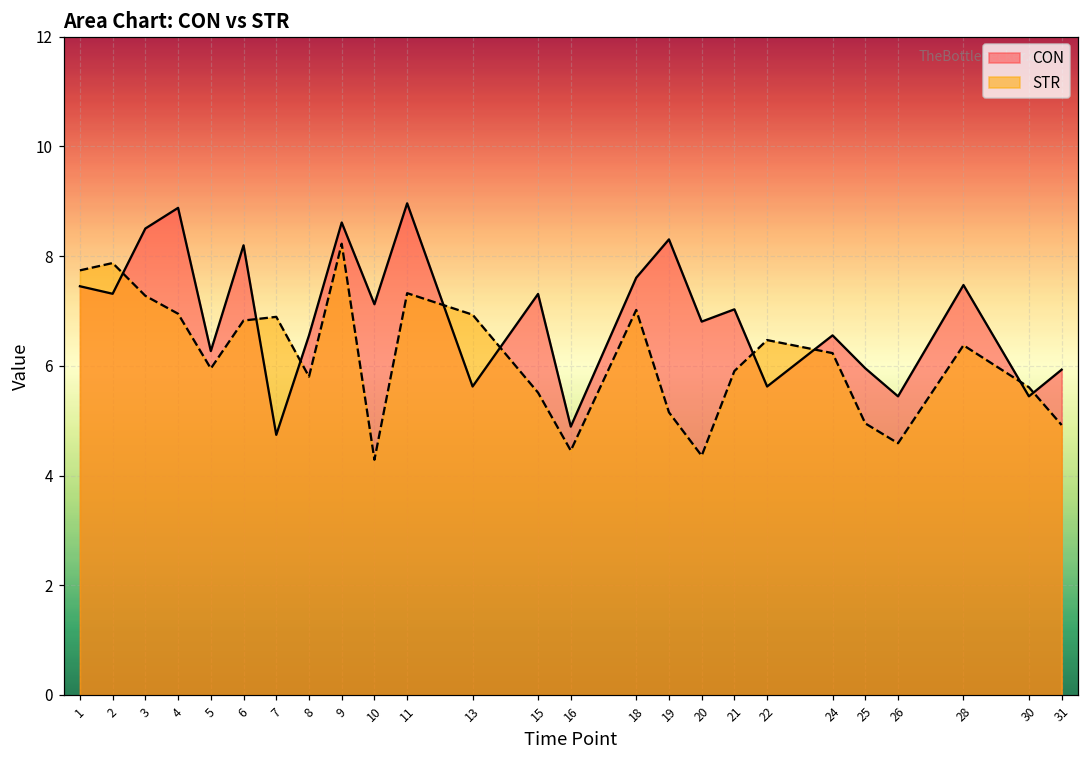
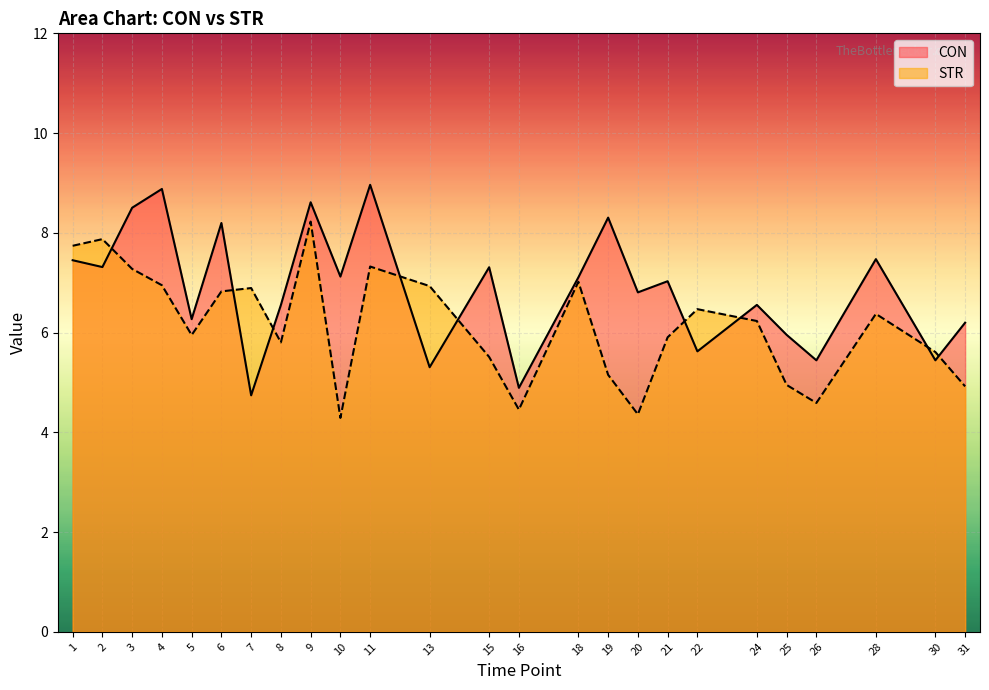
CON, 13: 5.6 -> 5.3
CON, 18: 7.6 -> 7.1
CON, 31: 5.9 -> 6.2
